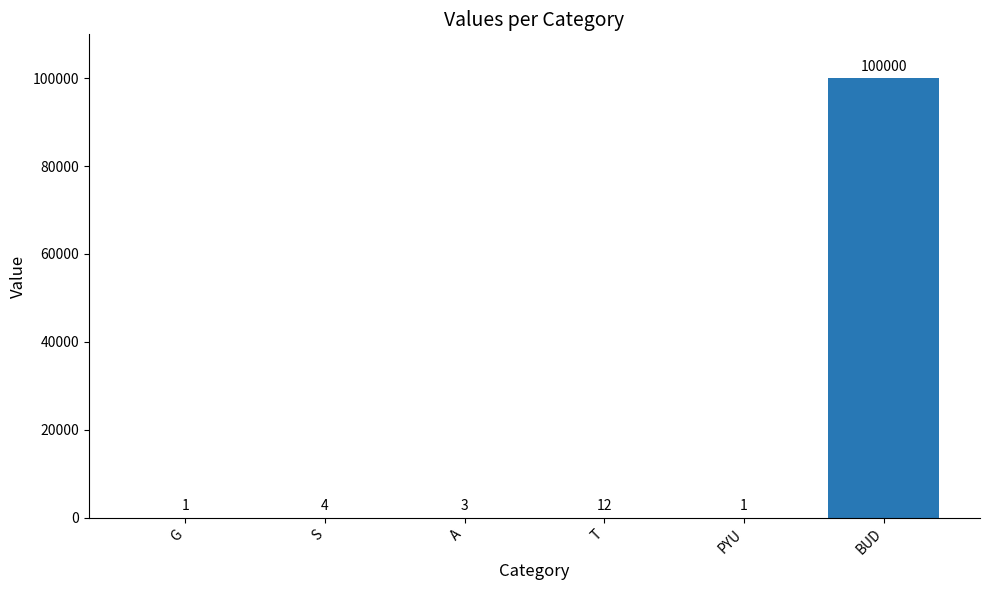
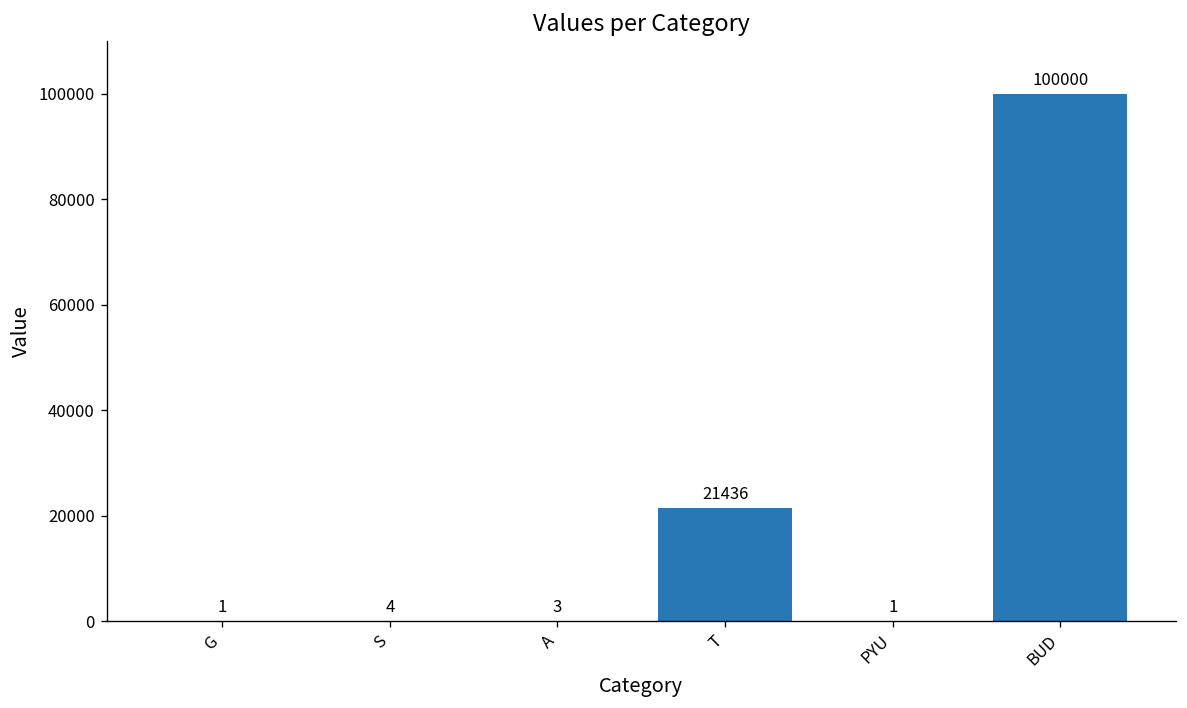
T: 12 -> 21436
